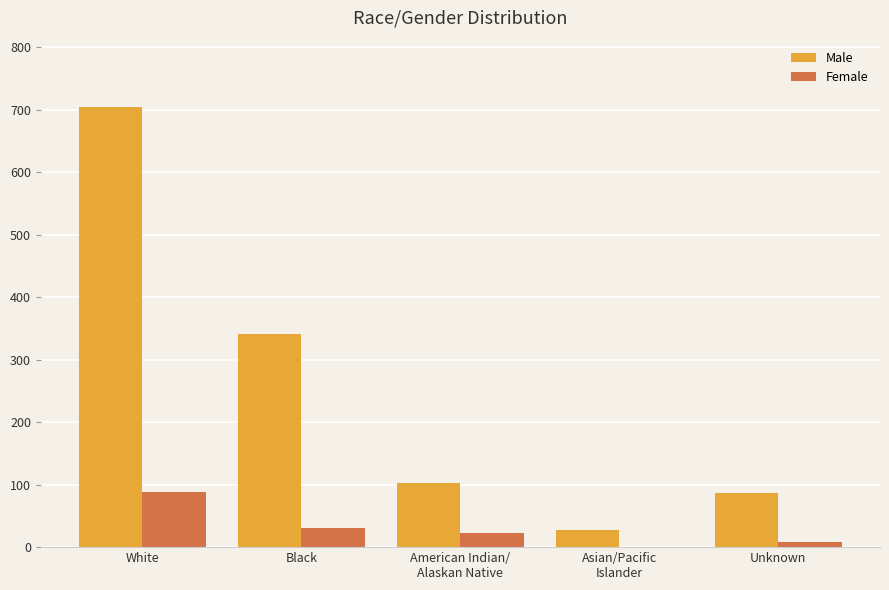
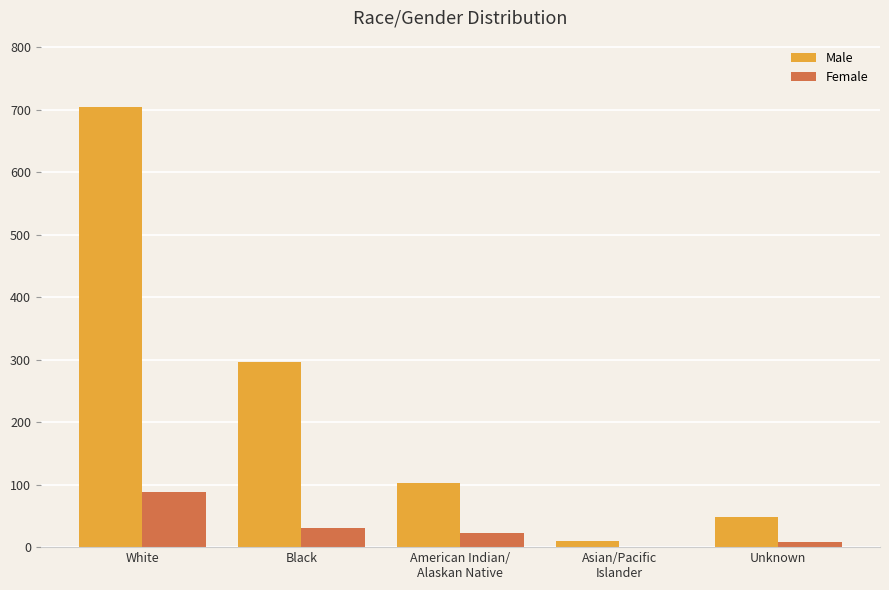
Male, Black: 340 -> 300
Male, Asian/Pacific Islander: 30 -> 10
Male, Unknown: 90 -> 50
